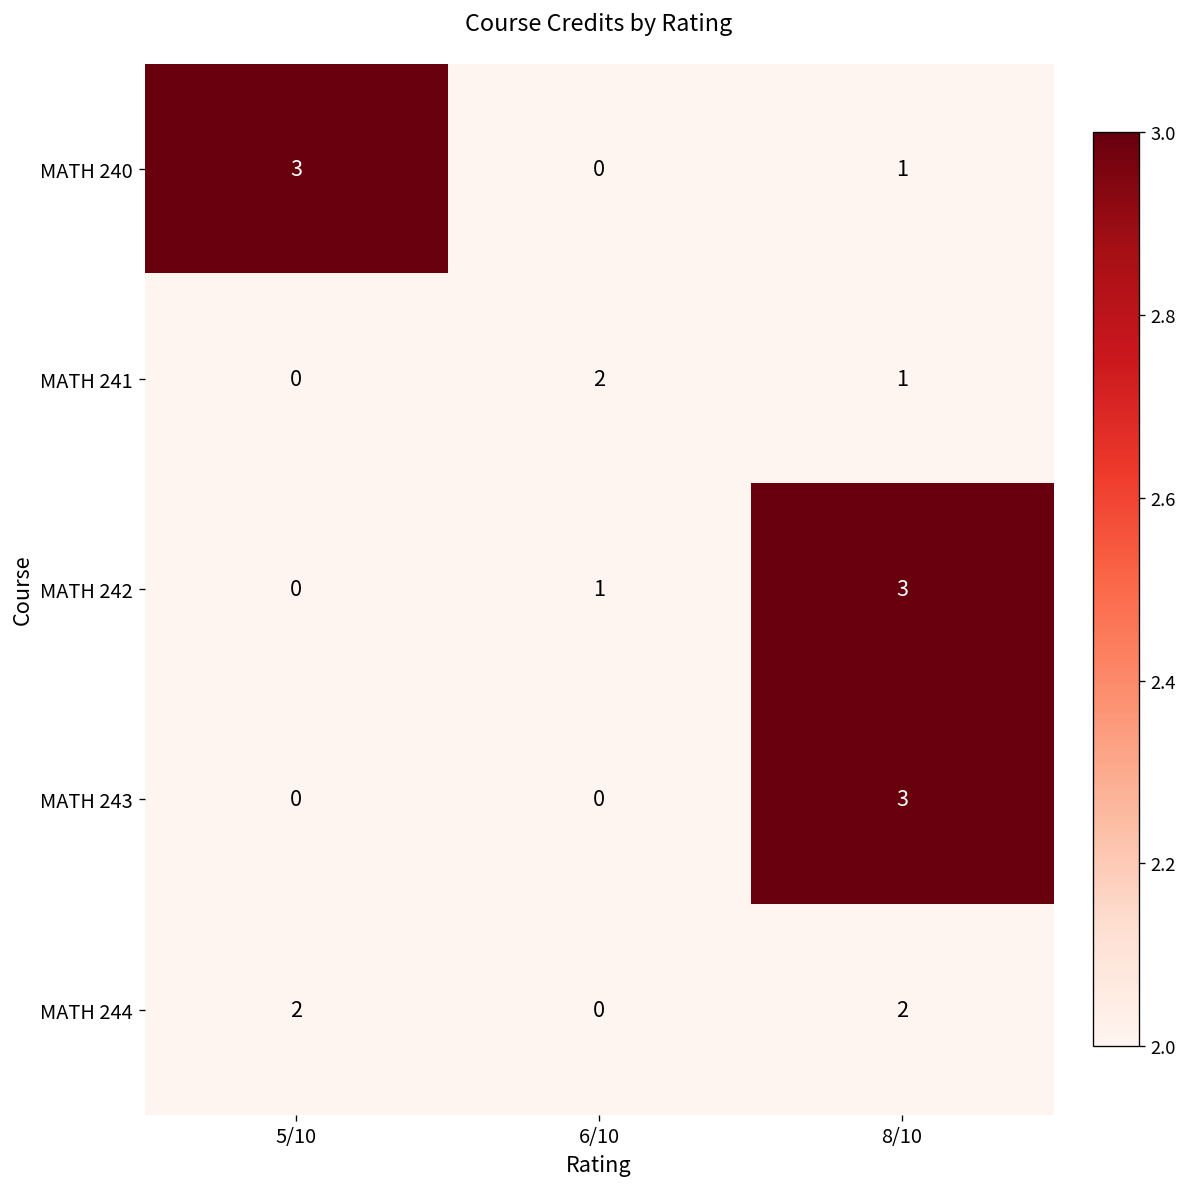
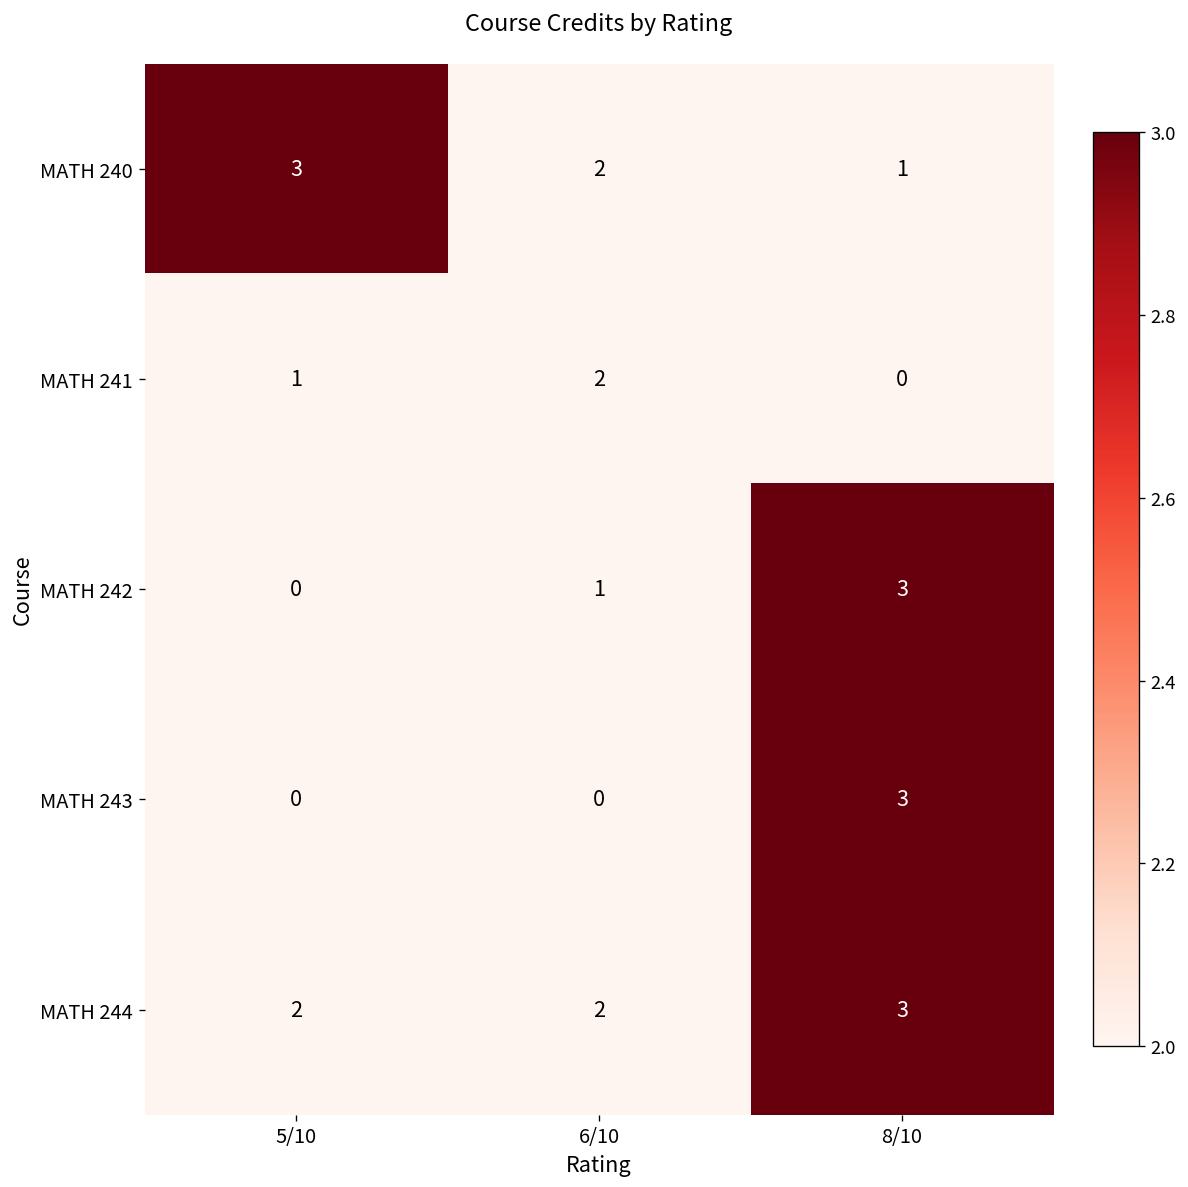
MATH 240, 6/10: 0 -> 2
MATH 241, 5/10: 0 -> 1
MATH 241, 8/10: 1 -> 0
MATH 244, 6/10: 0 -> 2
MATH 244, 8/10: 2 -> 3
